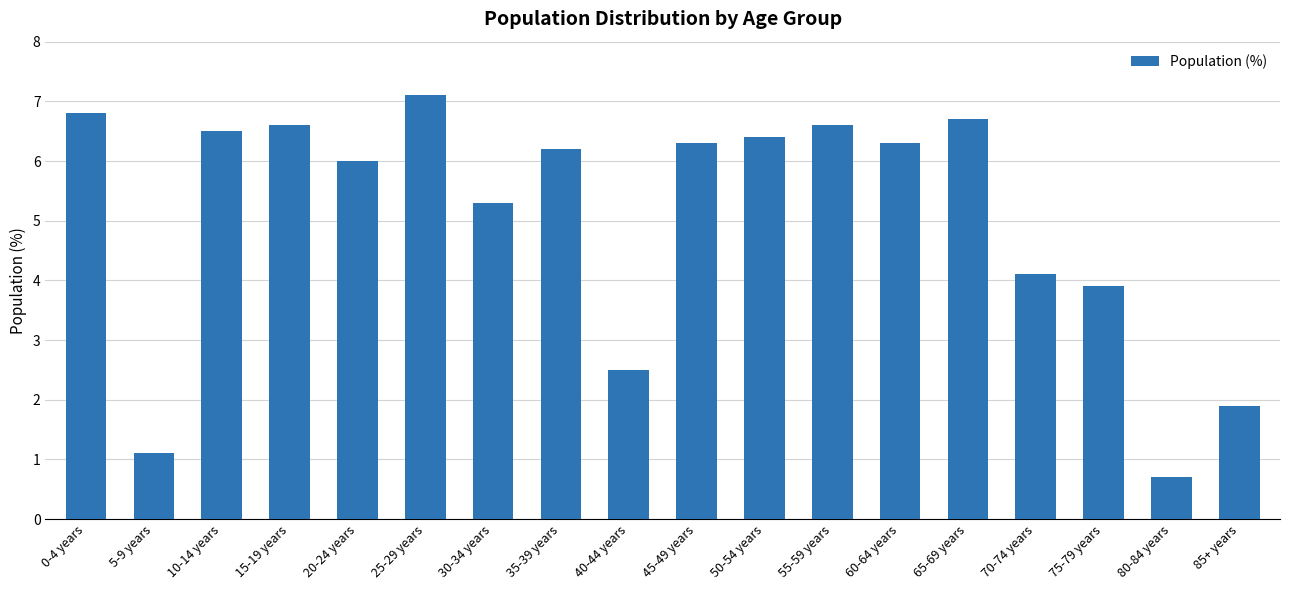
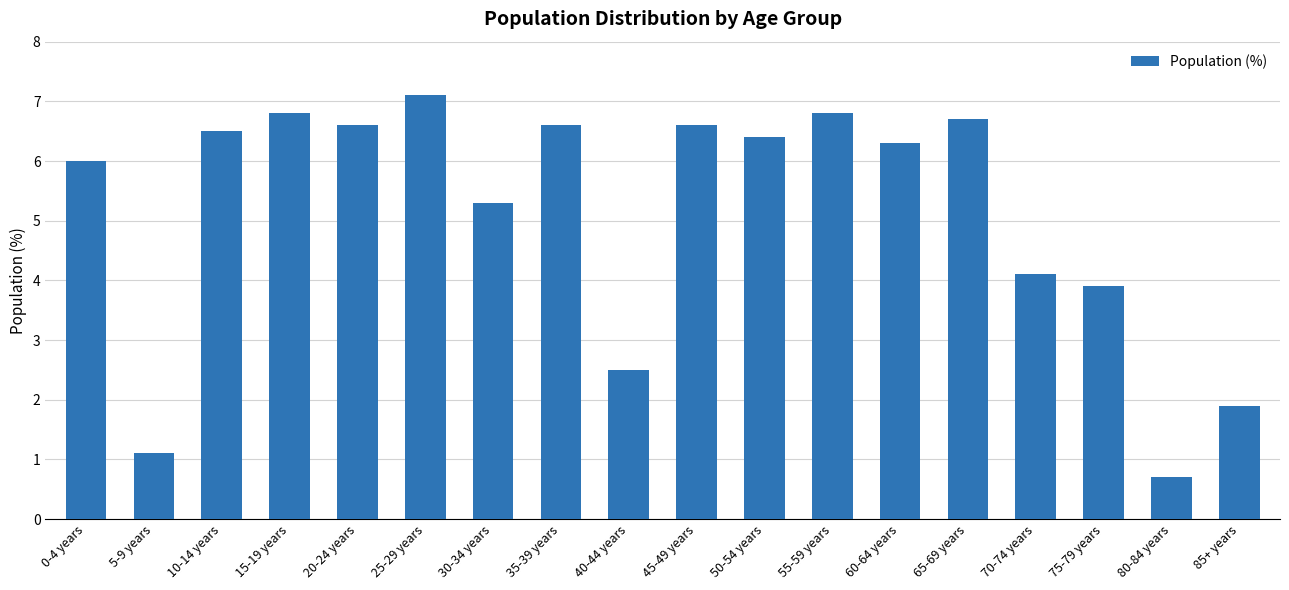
0-4 years: 6.8 -> 6.0
15-19 years: 6.6 -> 6.8
20-24 years: 6.0 -> 6.6
35-39 years: 6.2 -> 6.6
45-49 years: 6.3 -> 6.6
55-59 years: 6.6 -> 6.8
